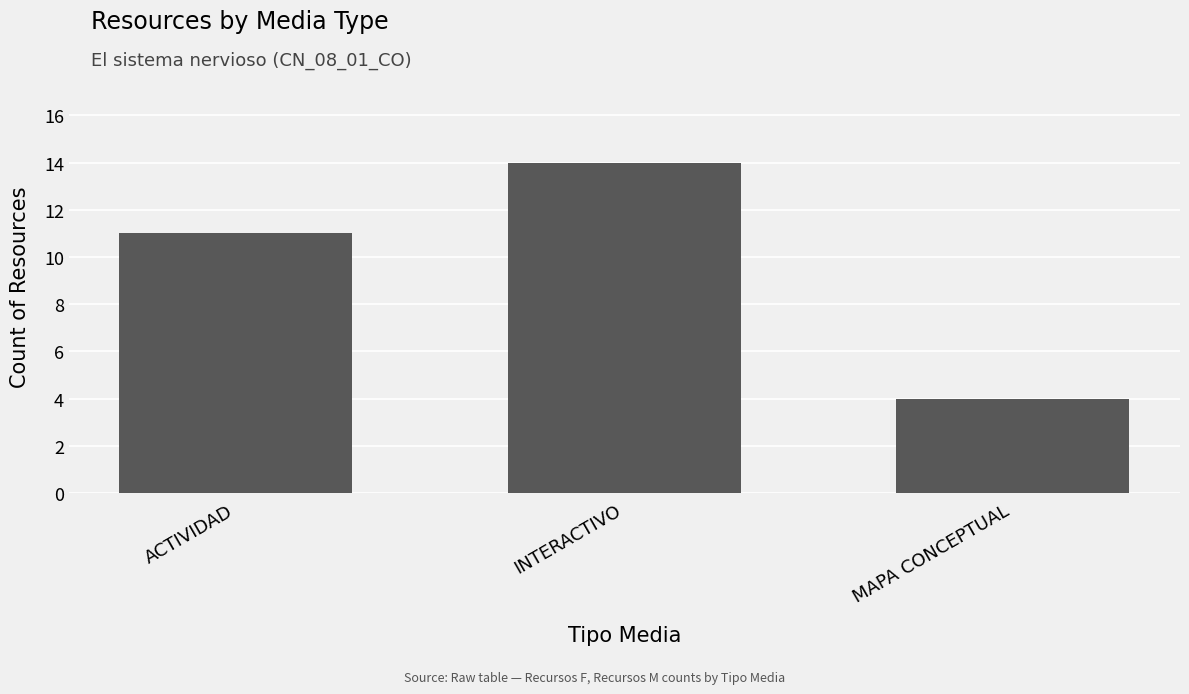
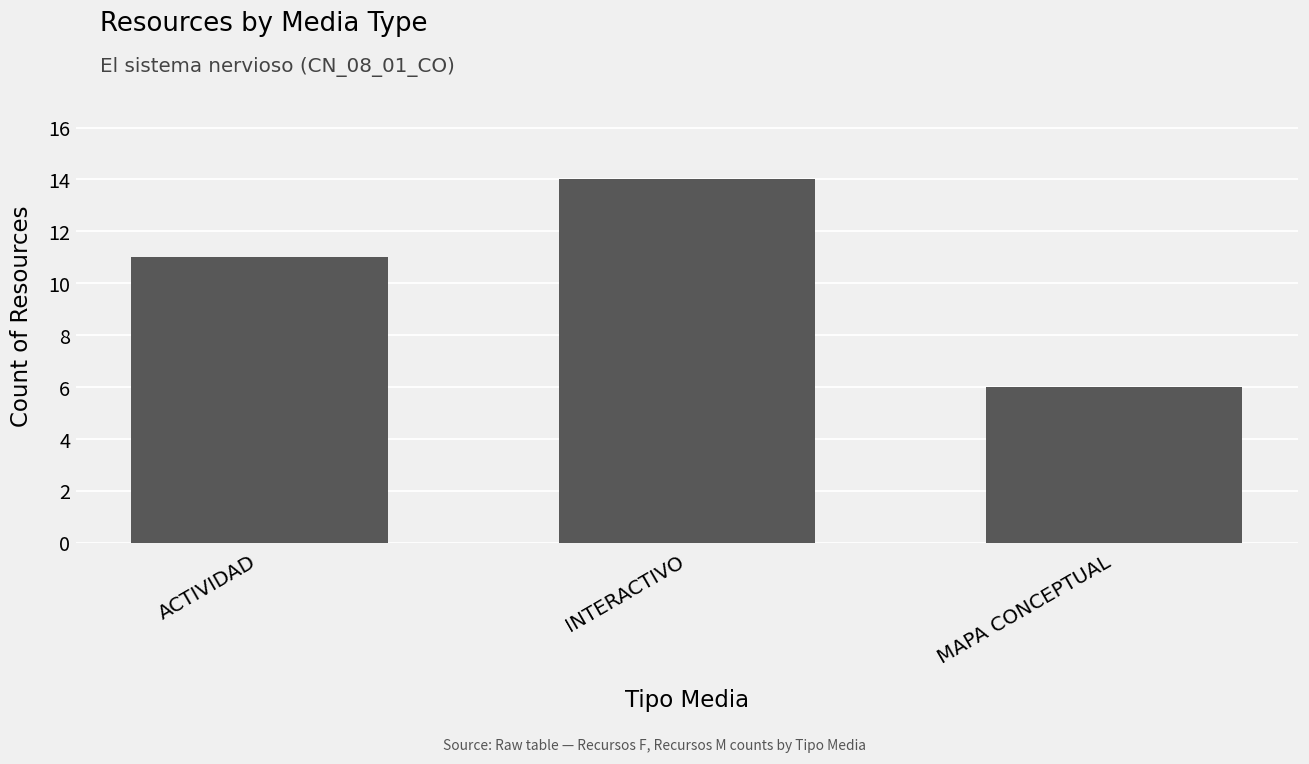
MAPA CONCEPTUAL: 4 -> 6
